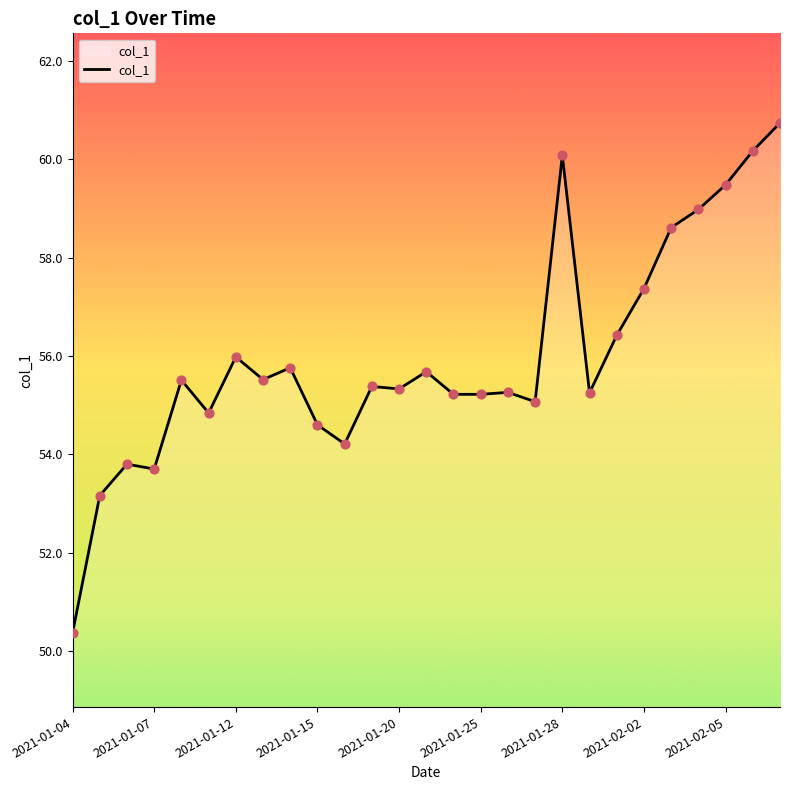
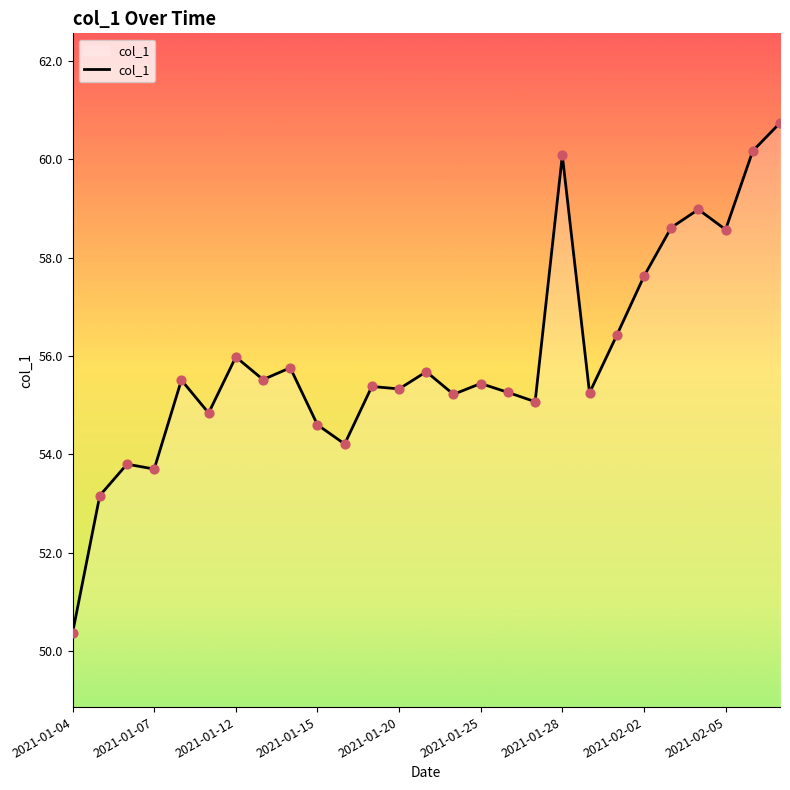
2021-01-25: 55.2 -> 55.4
2021-02-02: 57.4 -> 57.6
2021-02-05: 59.5 -> 58.6
